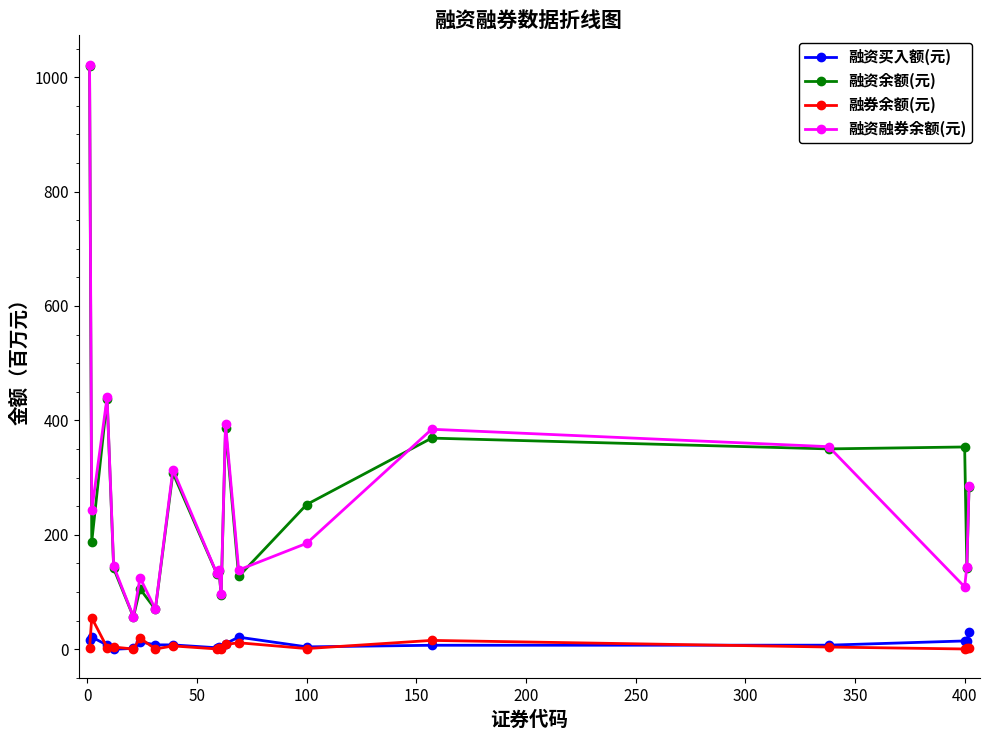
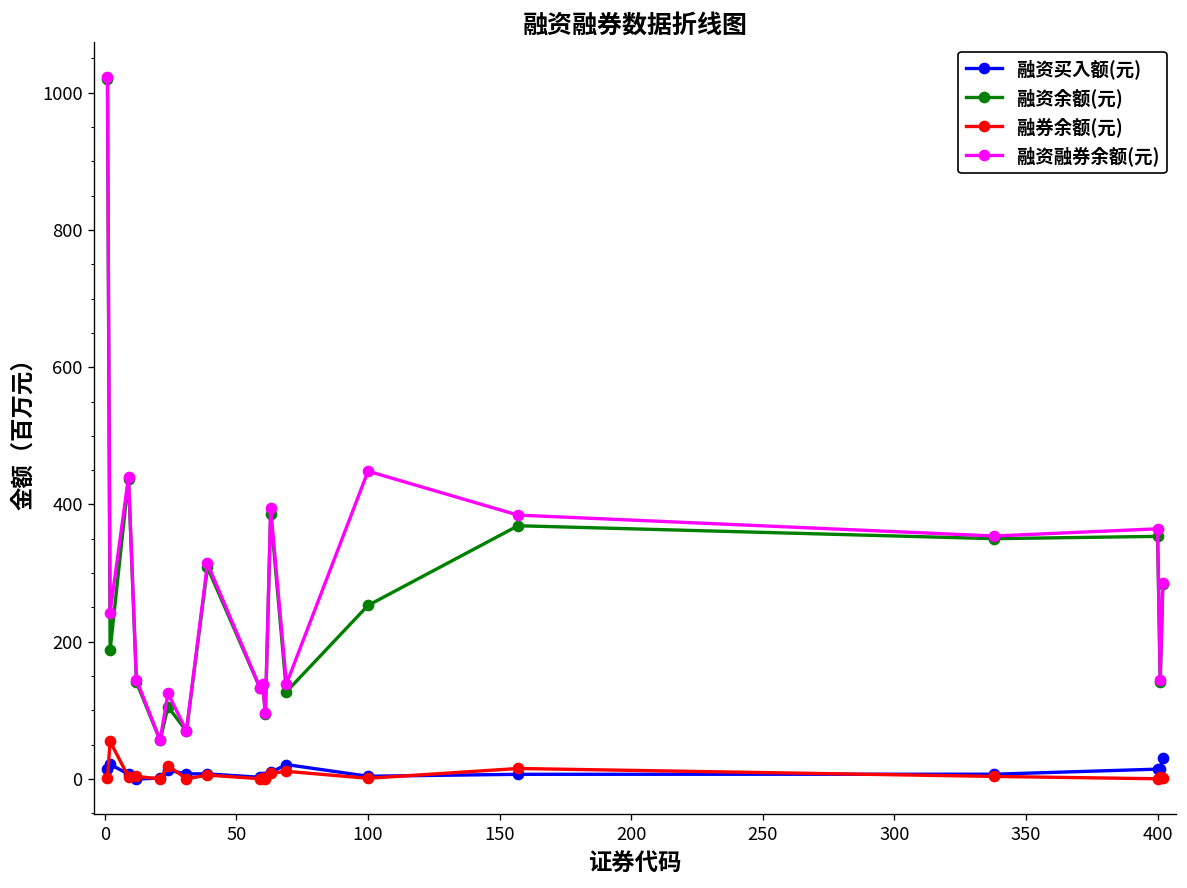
融资融券余额(元), 100: 190 -> 450
融资融券余额(元), 400: 110 -> 360
